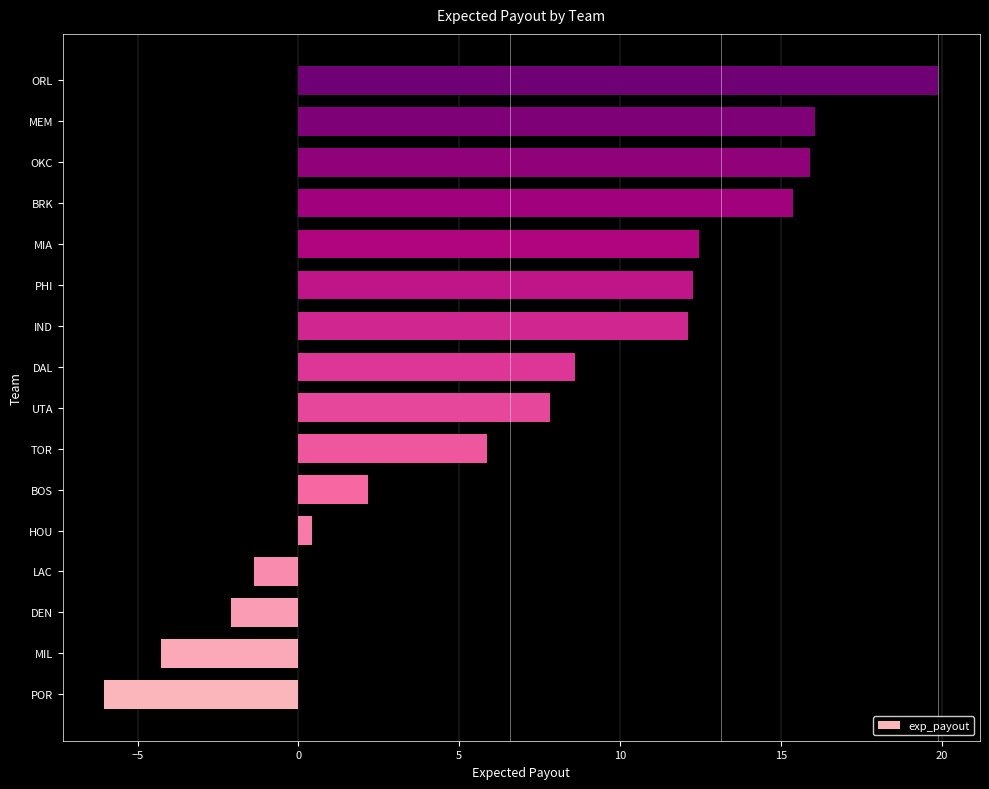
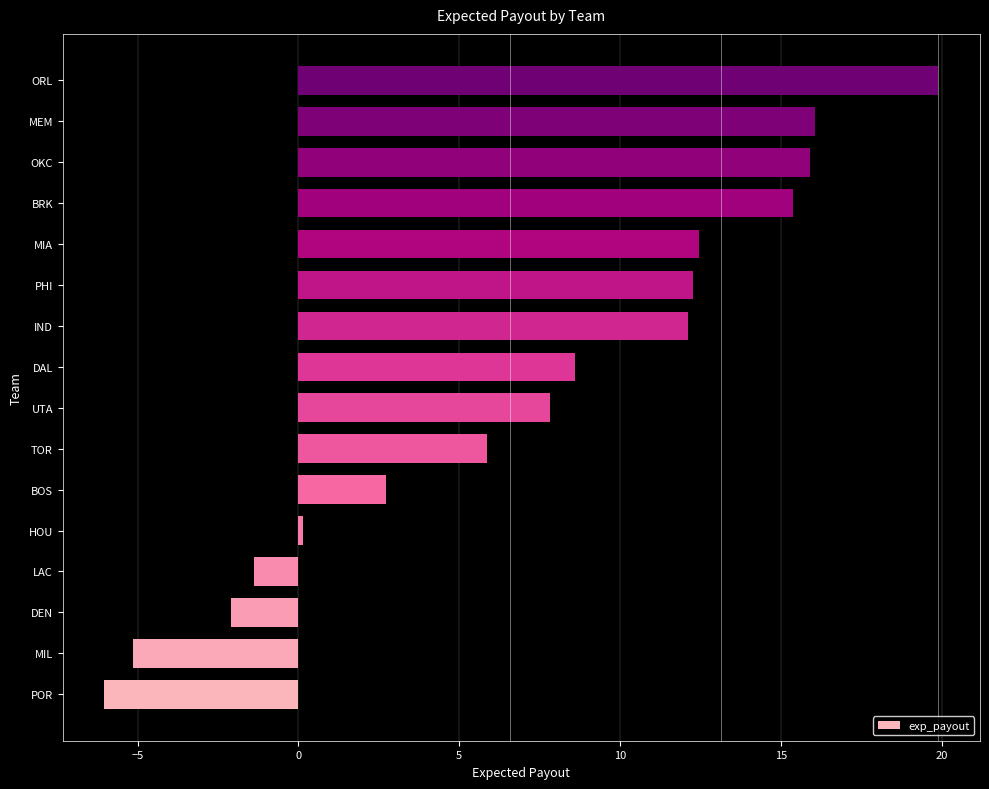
BOS: 2.2 -> 2.7
HOU: 0.4 -> 0.2
MIL: -4.3 -> -5.2
